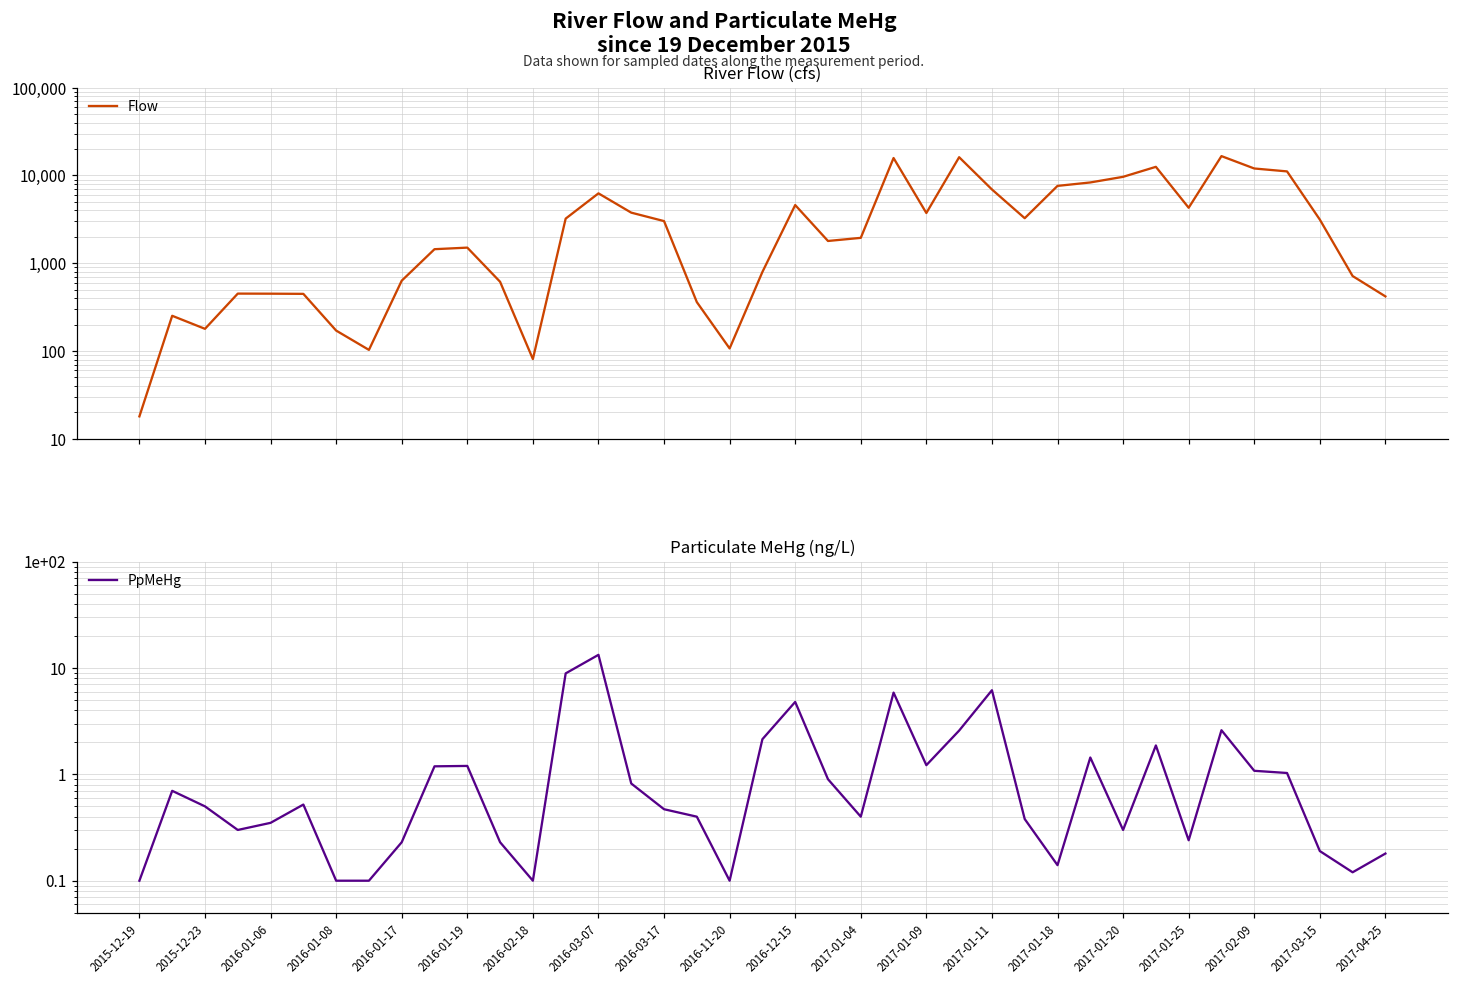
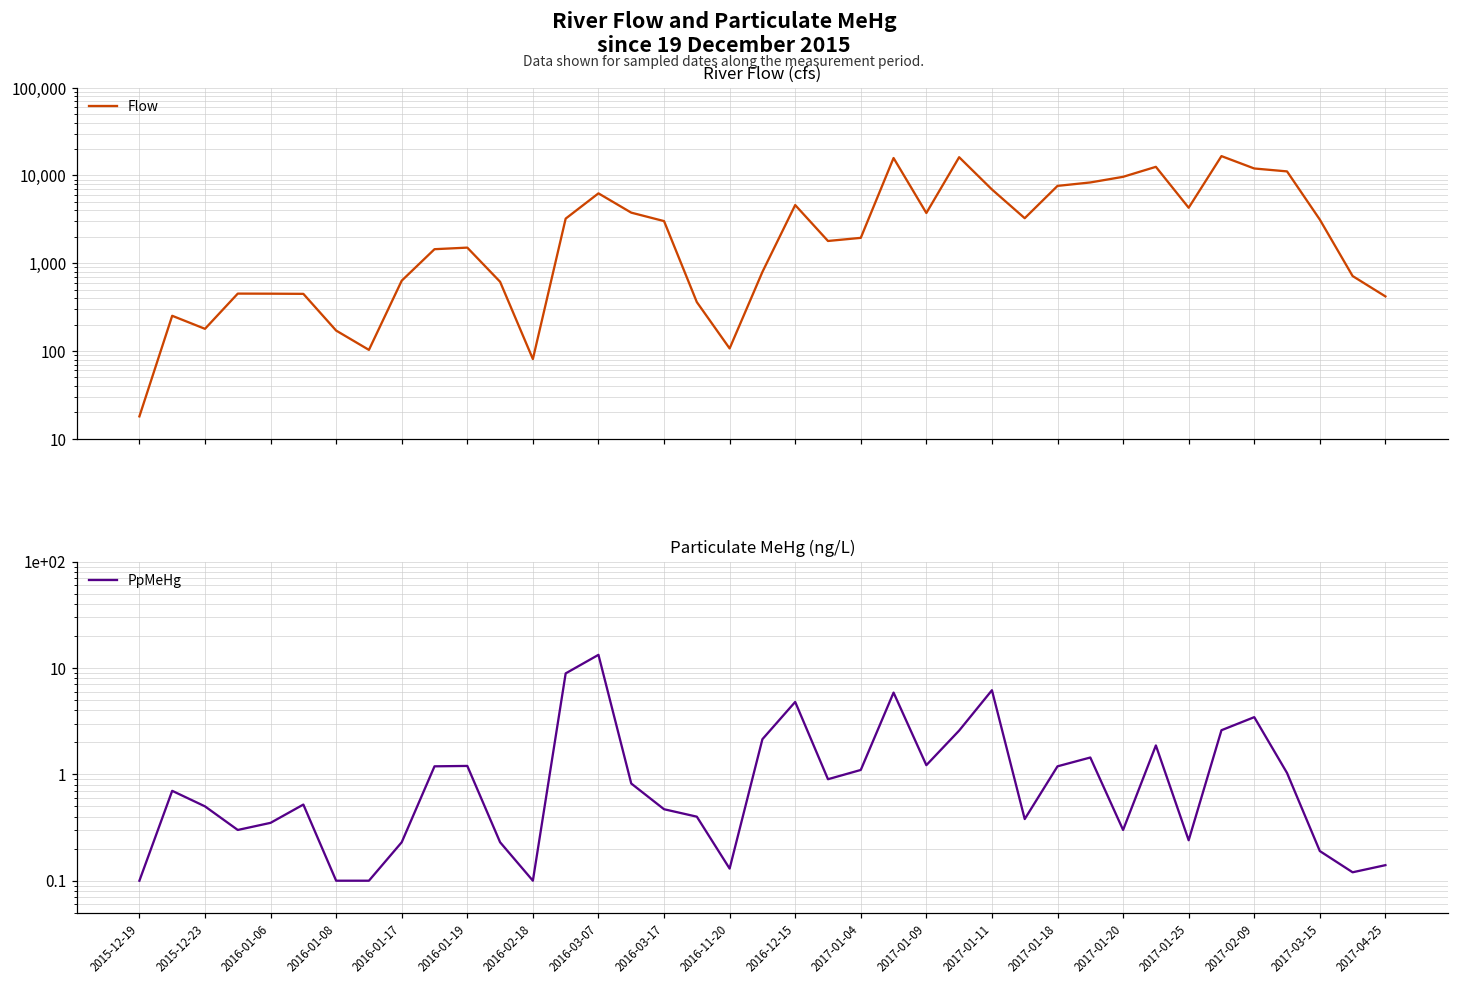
Particulate MeHg (ng/L), 2016-11-20: 0.10 -> 0.13
Particulate MeHg (ng/L), 2017-01-04: 0.4 -> 1.1
Particulate MeHg (ng/L), 2017-01-18: 0.14 -> 1.2
Particulate MeHg (ng/L), 2017-02-09: 1.1 -> 3.5
Particulate MeHg (ng/L), 2017-04-25: 0.18 -> 0.14
